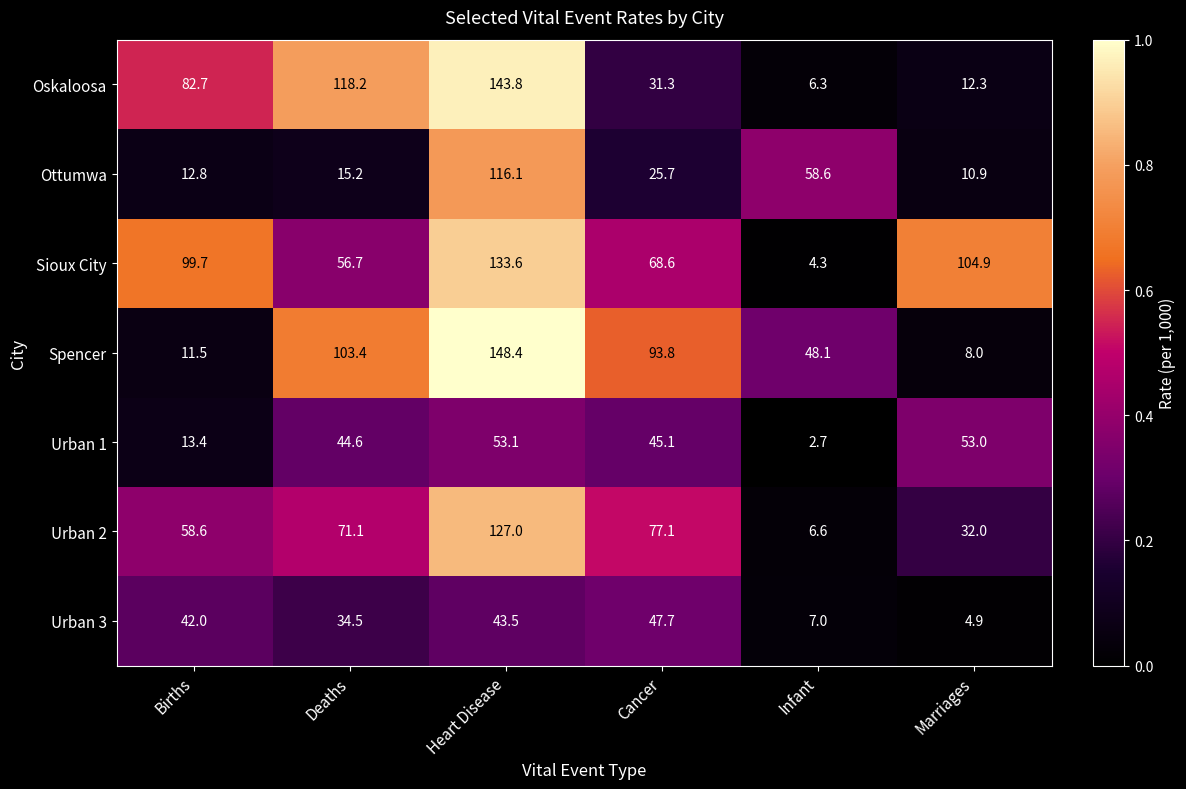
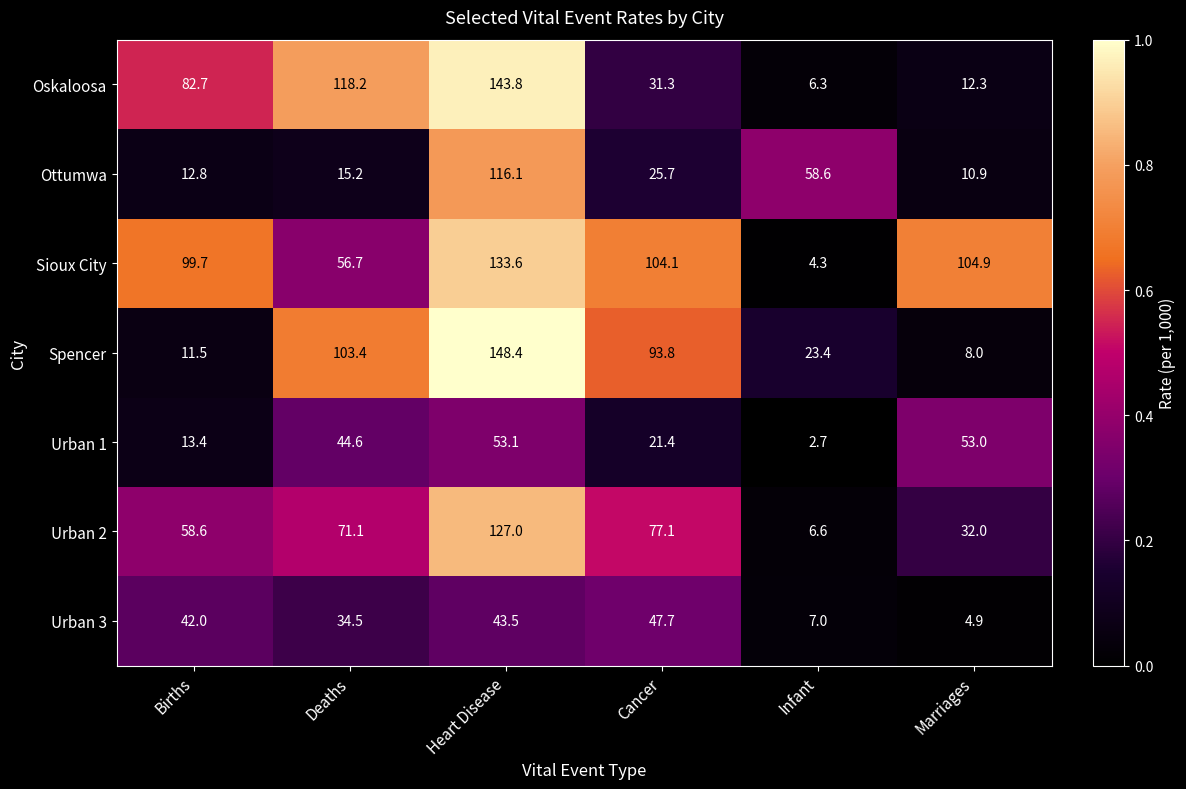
Sioux City, Cancer: 68.6 -> 104.1
Spencer, Infant: 48.1 -> 23.4
Urban 1, Cancer: 45.1 -> 21.4
